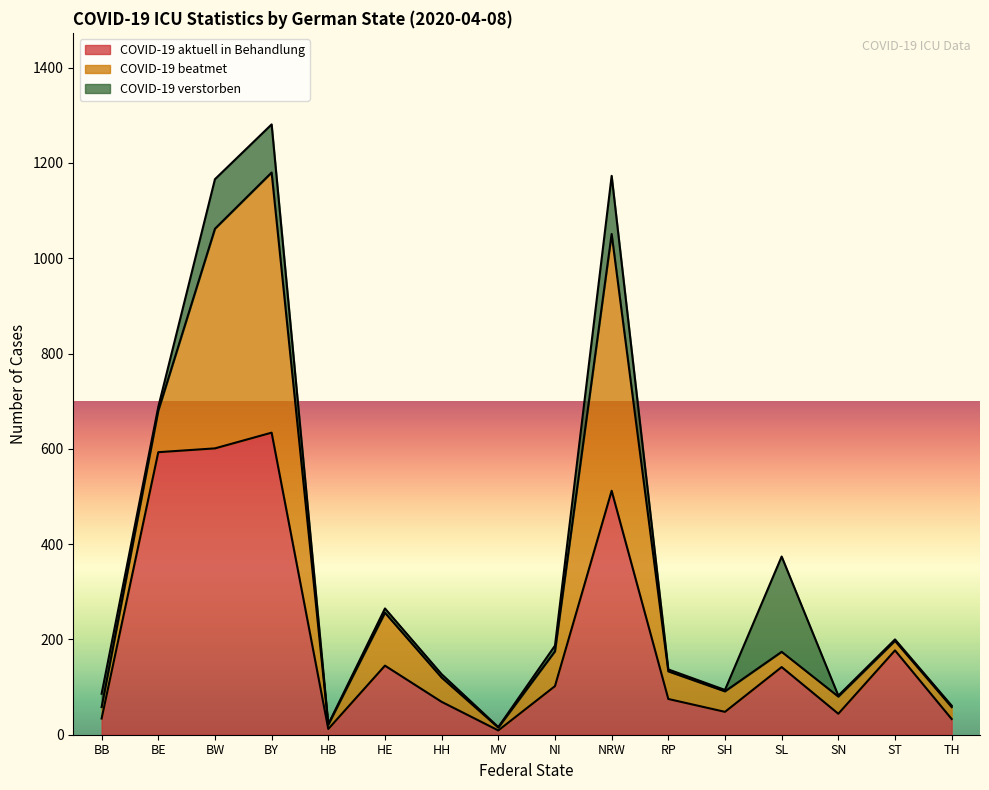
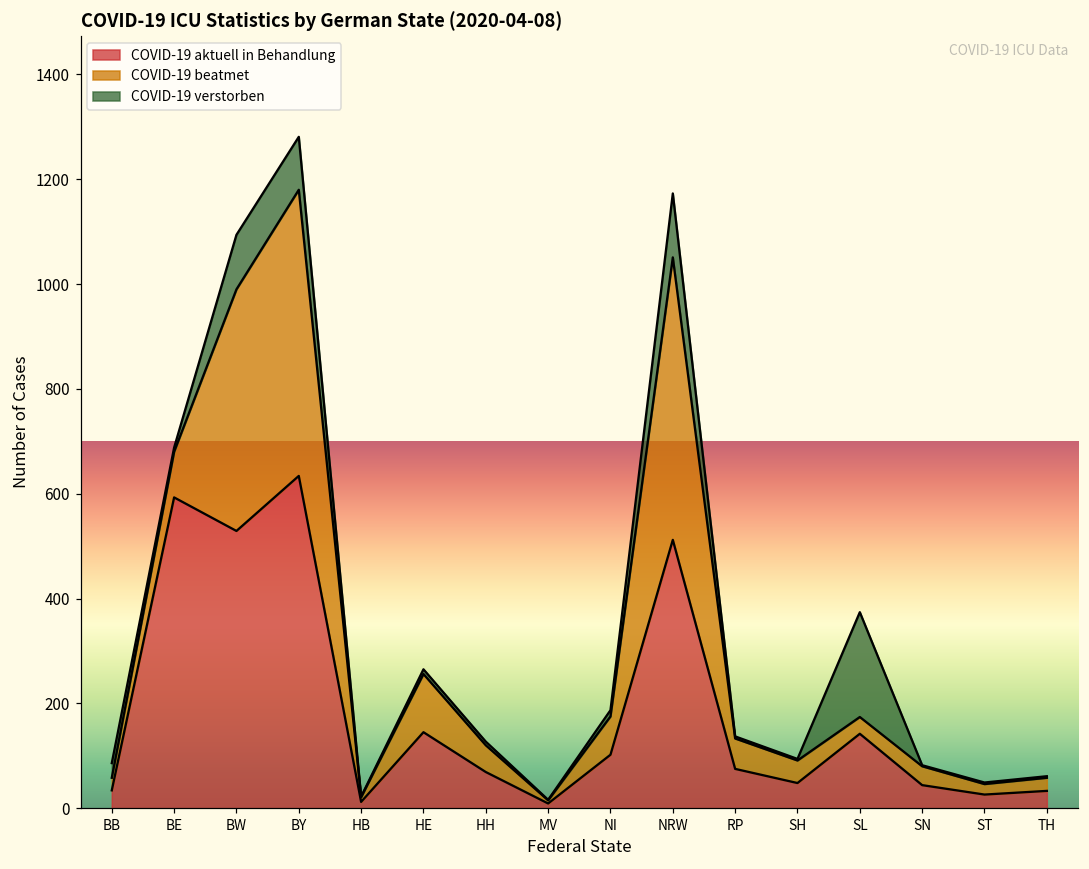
COVID-19 aktuell in Behandlung, BW: 600 -> 530
COVID-19 aktuell in Behandlung, ST: 180 -> 30
